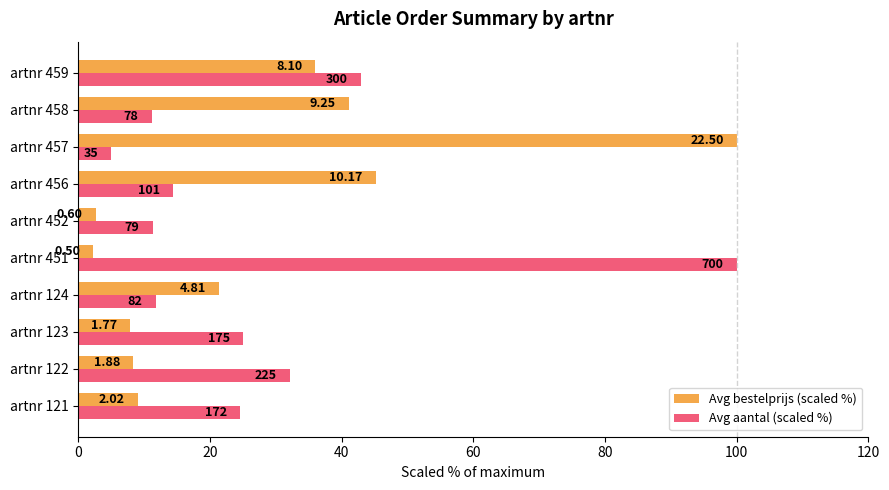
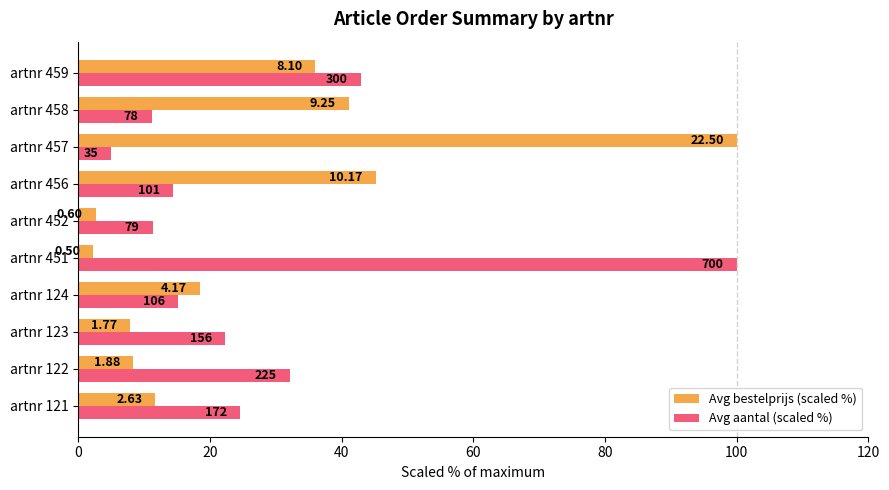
Avg bestelprijs (scaled %), artnr 124: 4.81 -> 4.17
Avg aantal (scaled %), artnr 124: 82 -> 106
Avg aantal (scaled %), artnr 123: 175 -> 156
Avg bestelprijs (scaled %), artnr 121: 2.02 -> 2.63
